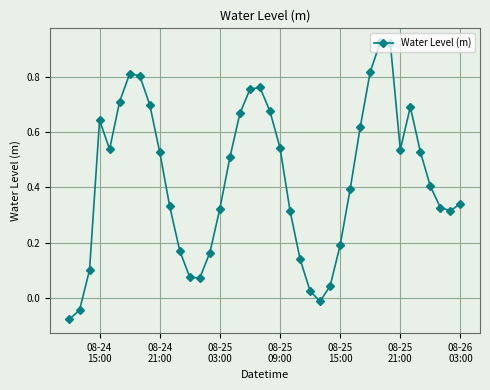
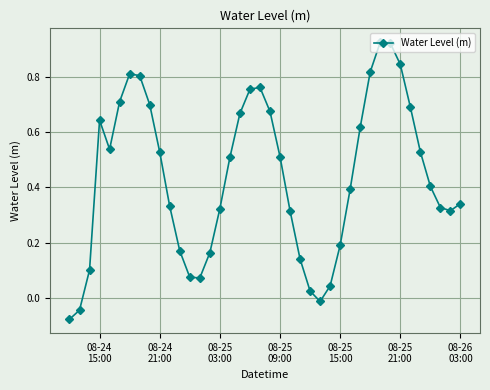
08-25 09:00: 0.54 -> 0.51
08-25 21:00: 0.54 -> 0.85
